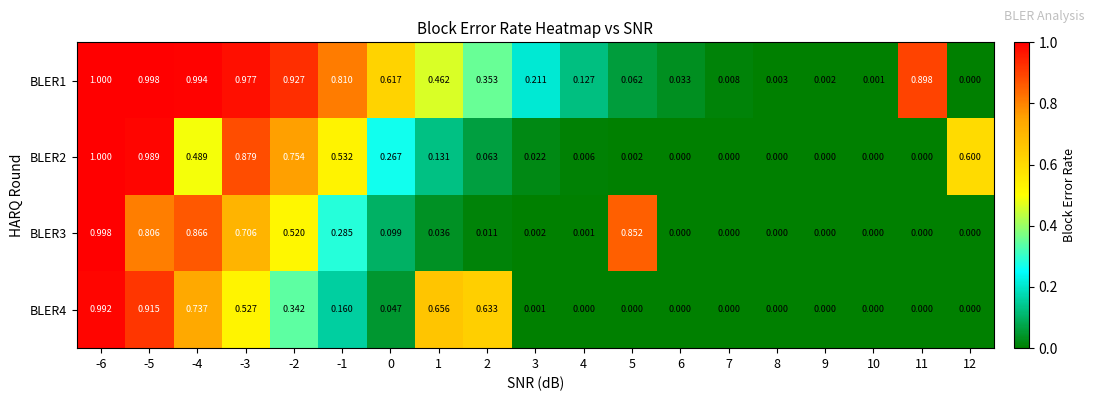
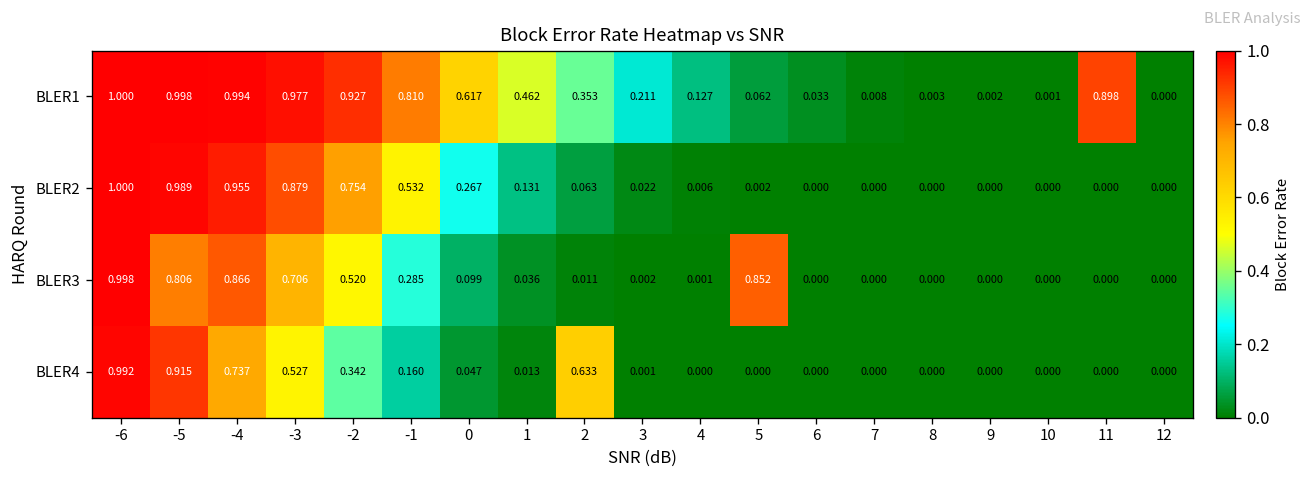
BLER2, -4: 0.489 -> 0.955
BLER2, 12: 0.600 -> 0.000
BLER4, 1: 0.656 -> 0.013
